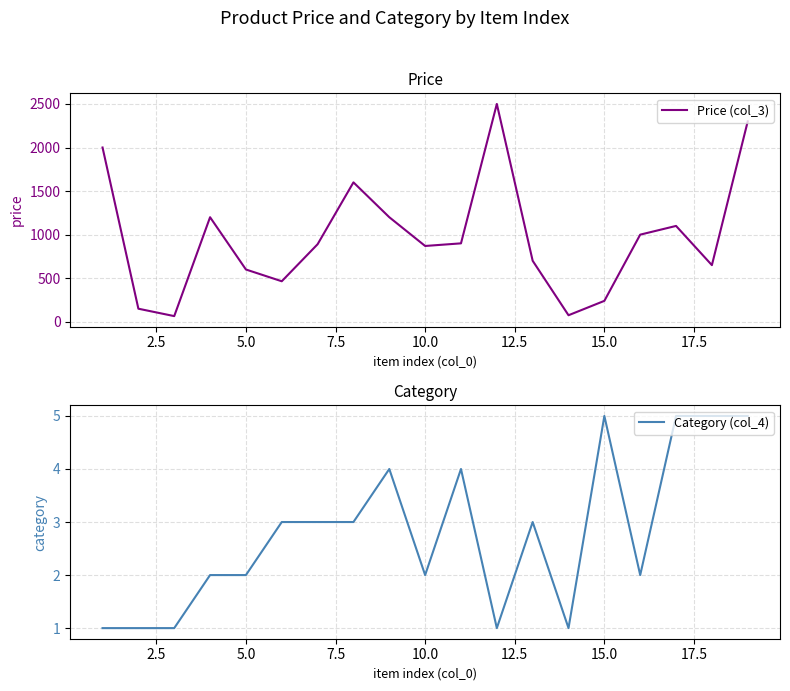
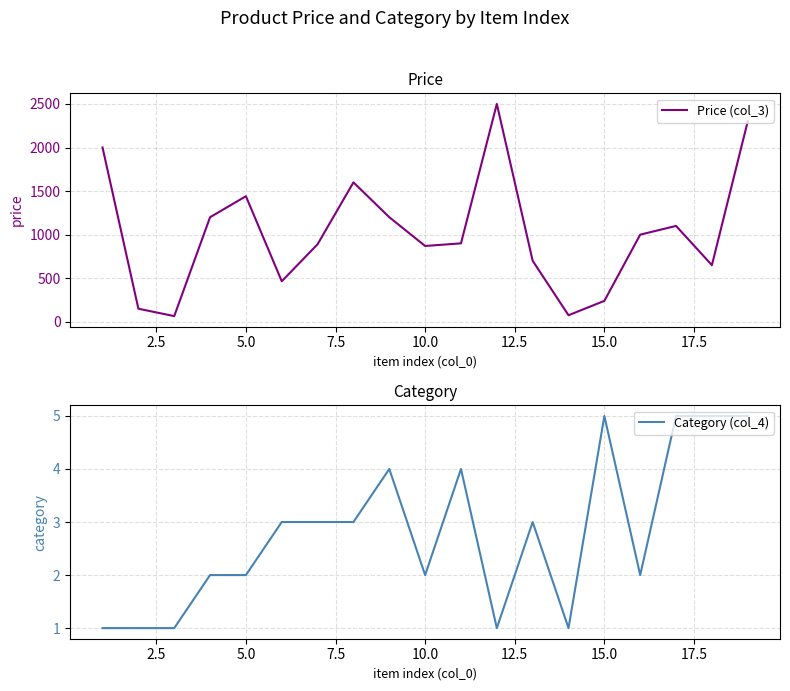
Price, 5.0: 600 -> 1400
